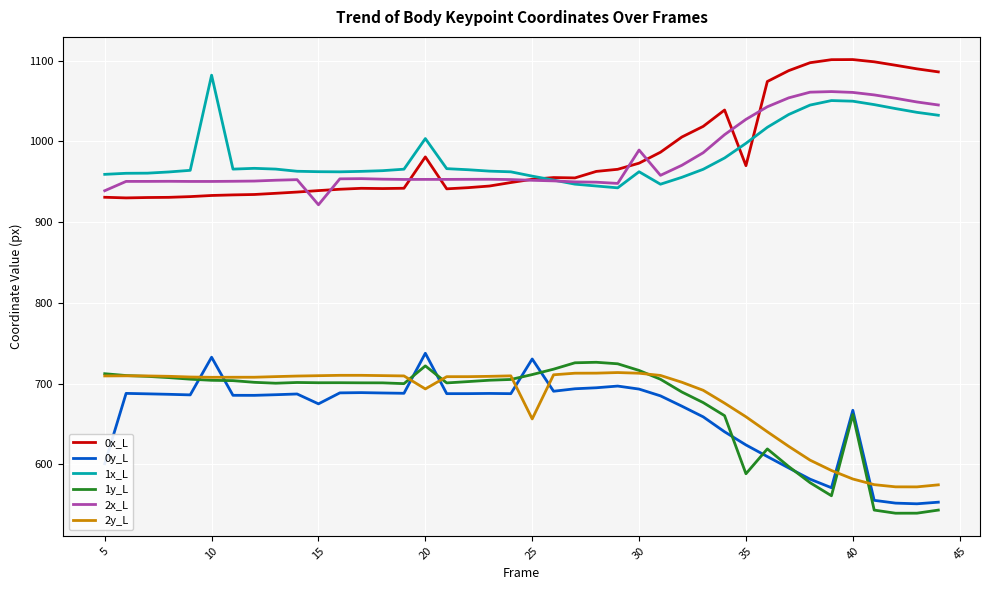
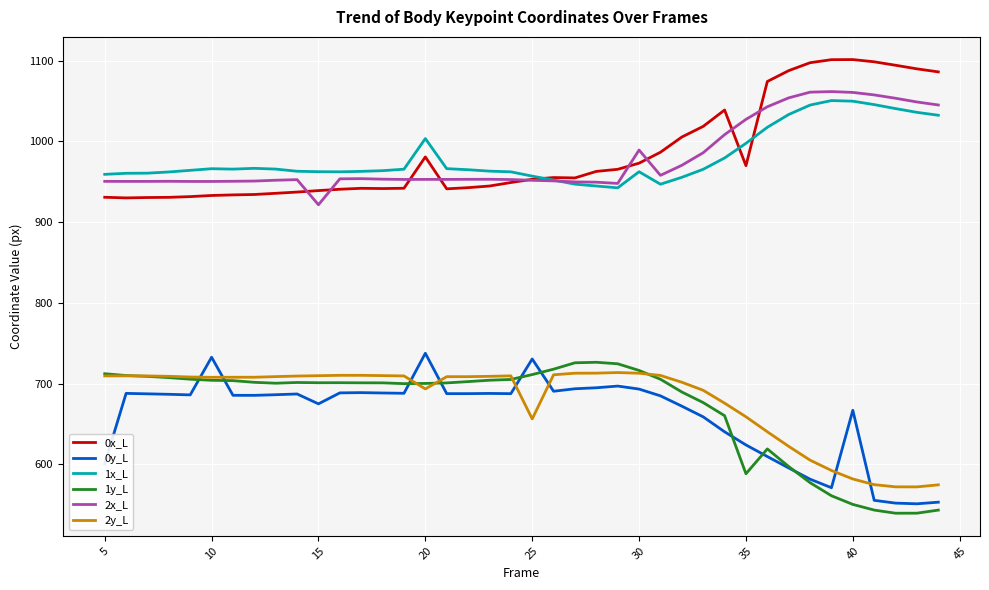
2x_L, 5: 940 -> 950
1x_L, 10: 1080 -> 970
1y_L, 20: 720 -> 700
1y_L, 40: 660 -> 550
